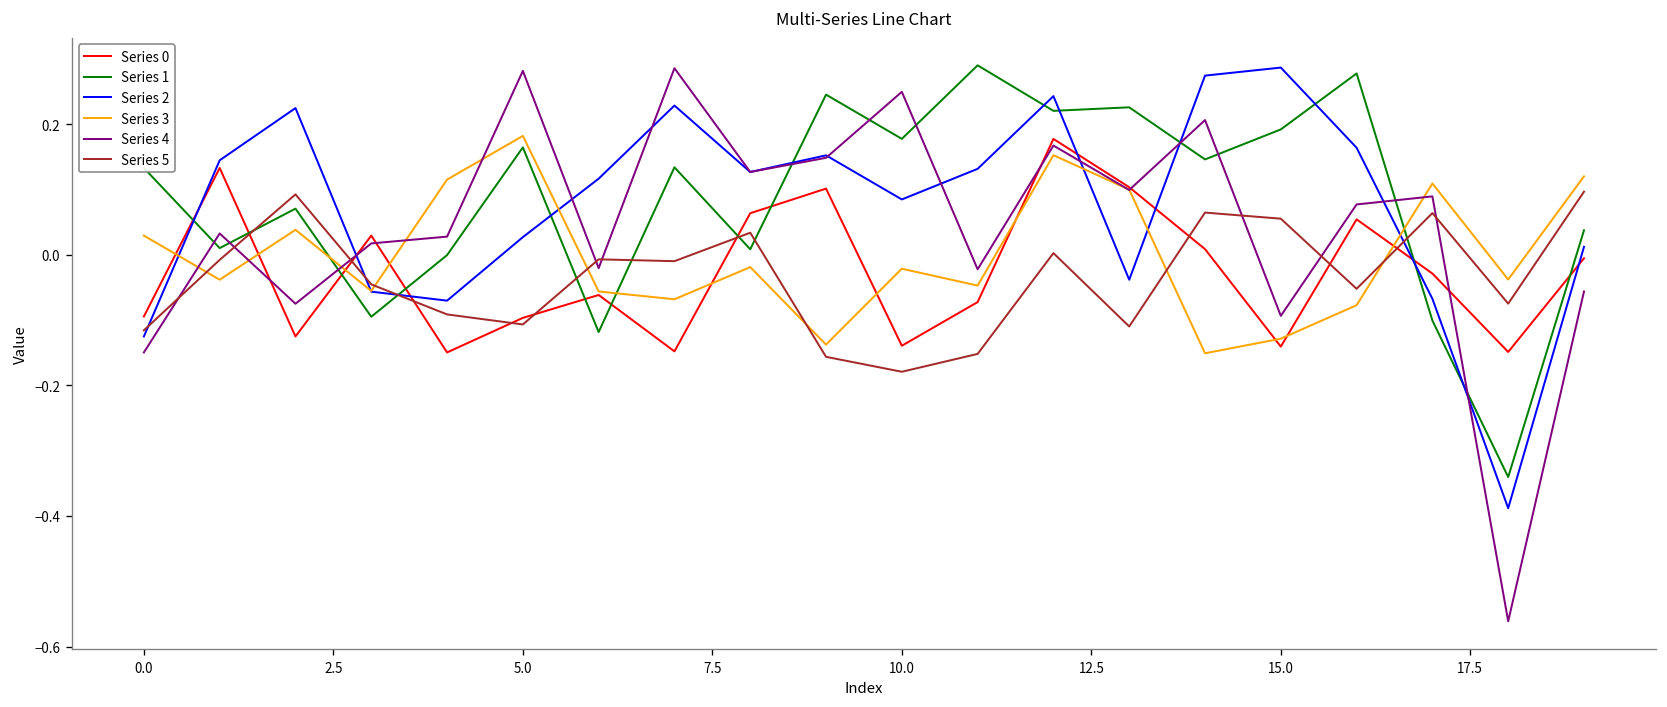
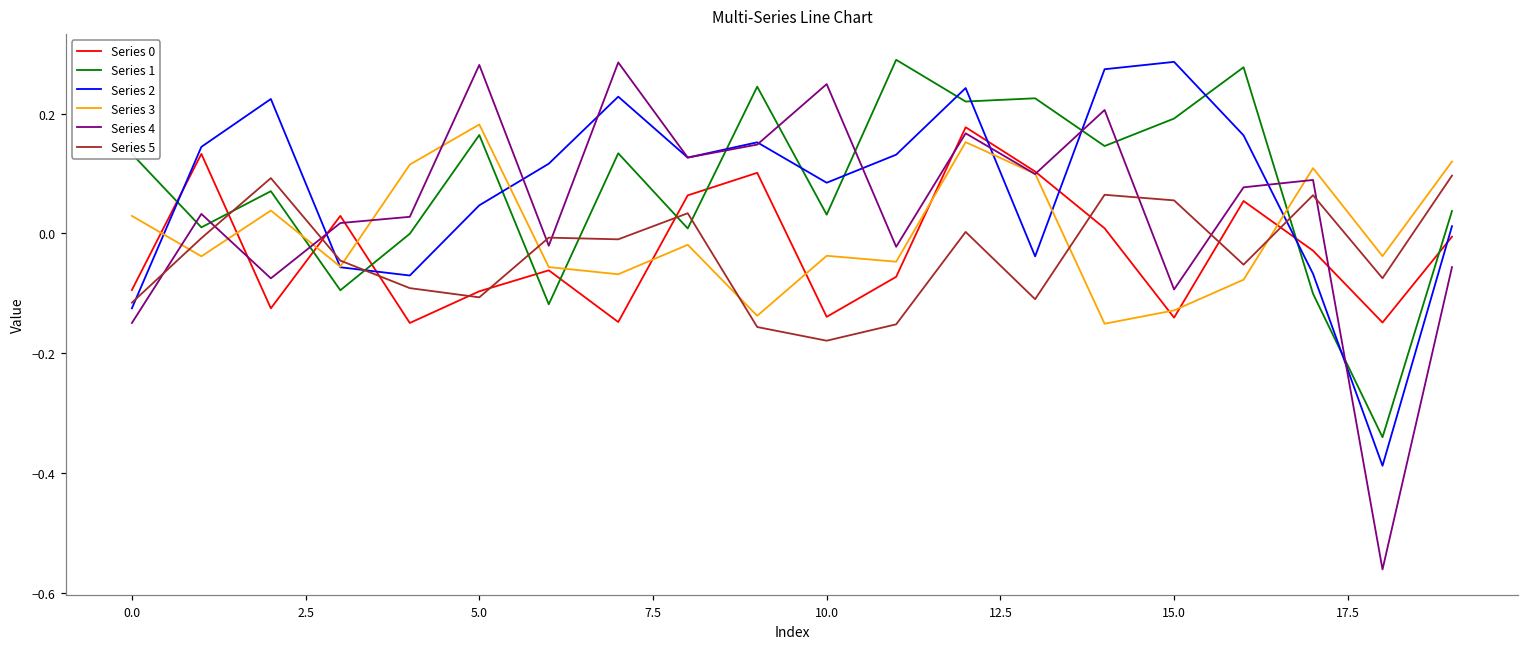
Series 2, 5.0: 0.03 -> 0.05
Series 1, 10.0: 0.18 -> 0.03
Series 3, 10.0: -0.02 -> -0.04
